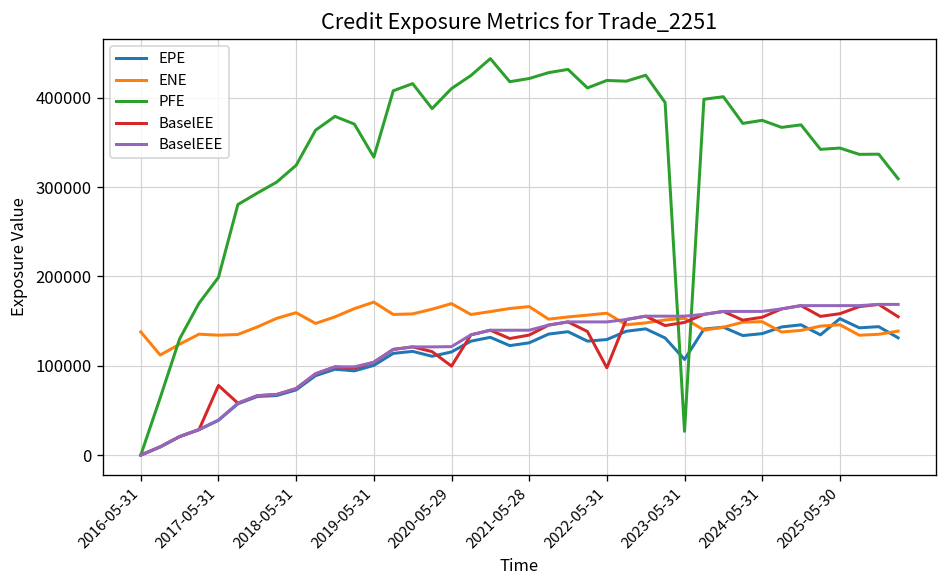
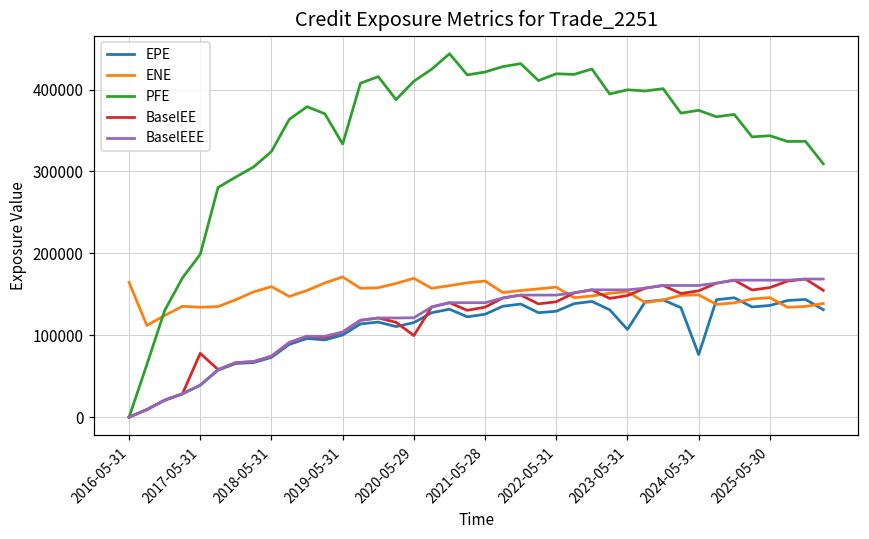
ENE, 2016-05-31: 140000 -> 160000
BaselEE, 2022-05-31: 100000 -> 140000
PFE, 2023-05-31: 30000 -> 400000
EPE, 2024-05-31: 140000 -> 80000
EPE, 2025-05-30: 150000 -> 140000
